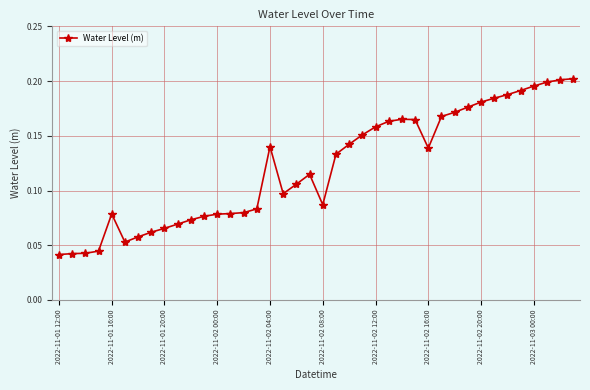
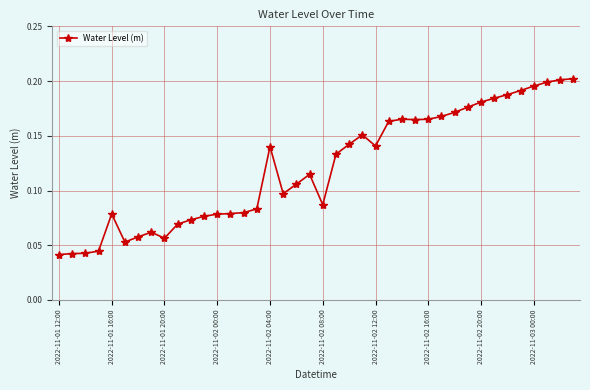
2022-11-01 20:00: 0.065 -> 0.056
2022-11-02 12:00: 0.158 -> 0.141
2022-11-02 16:00: 0.139 -> 0.165
